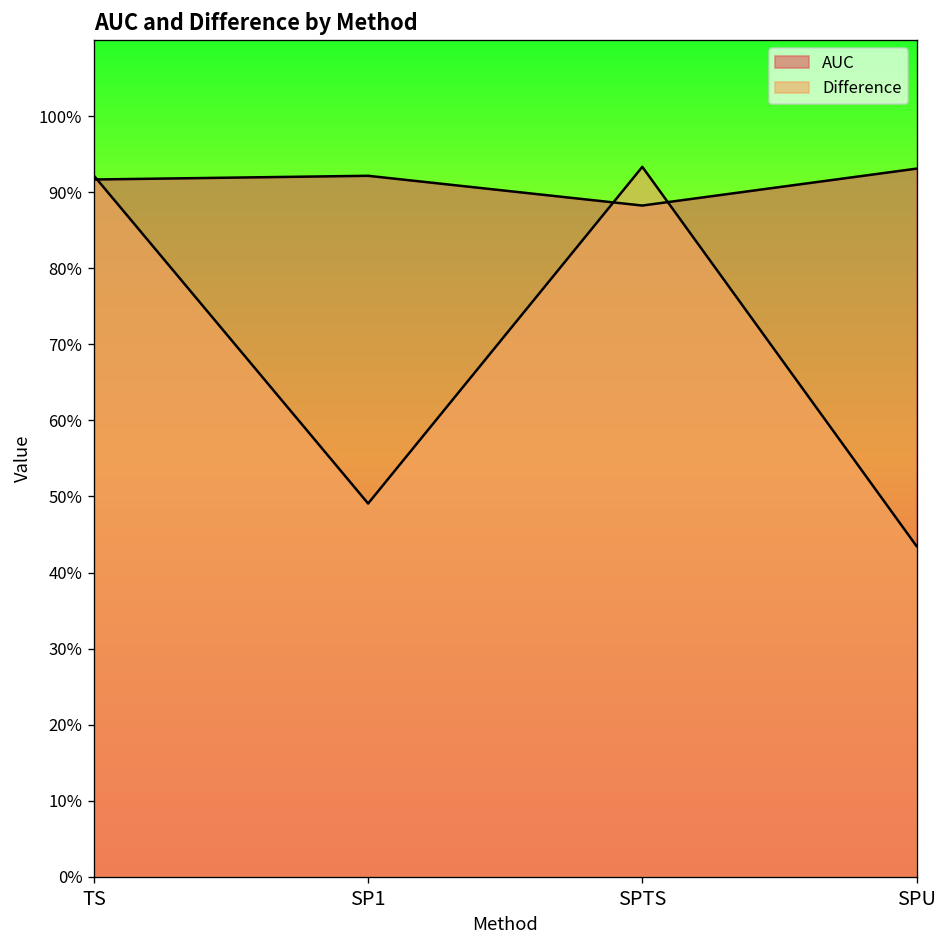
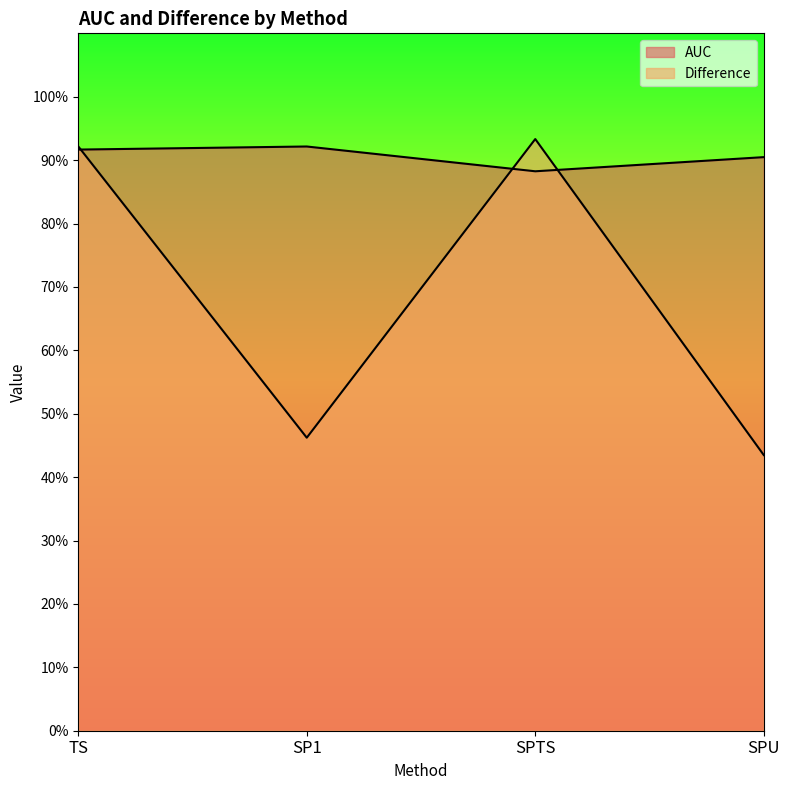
Difference, SP1: 49% -> 46%
AUC, SPU: 93% -> 90%
